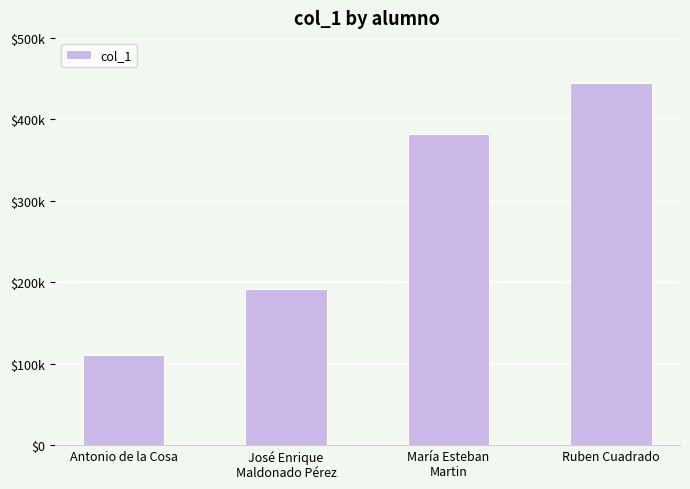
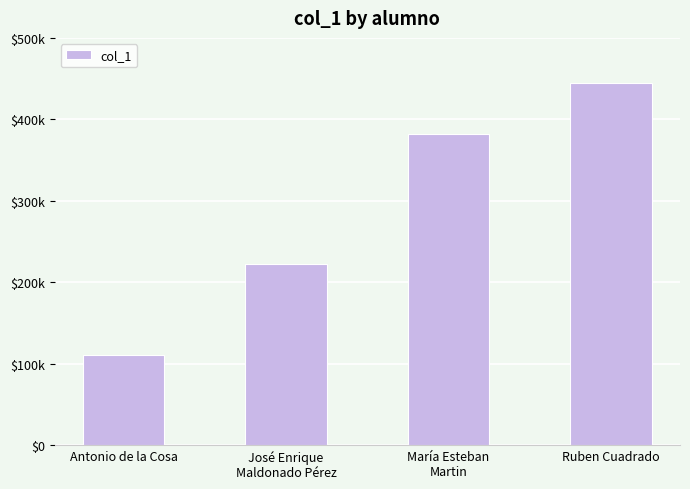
José Enrique Maldonado Pérez: $190000 -> $220000
